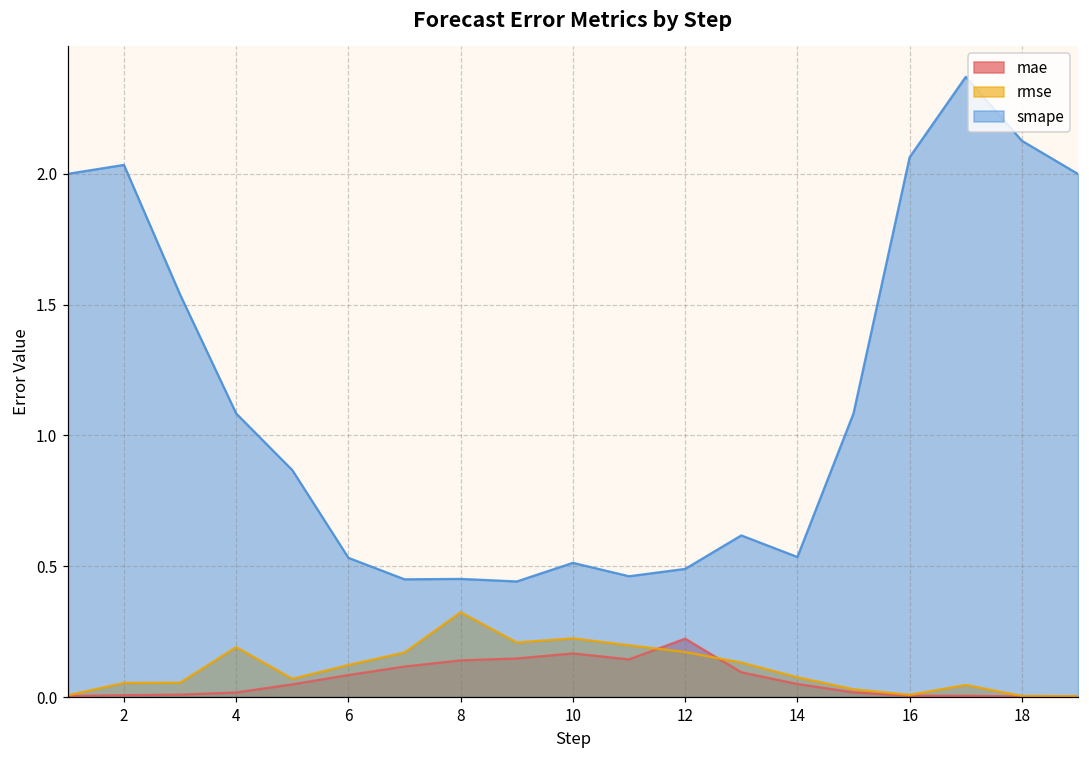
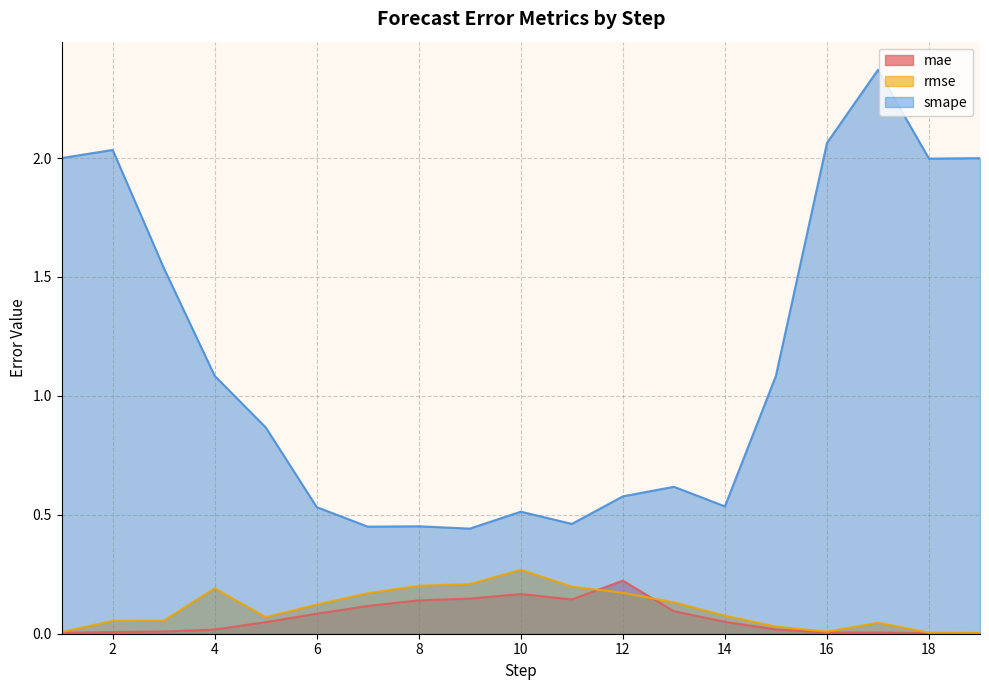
rmse, 8: 0.32 -> 0.20
rmse, 10: 0.22 -> 0.27
smape, 12: 0.49 -> 0.58
smape, 18: 2.13 -> 2.00
